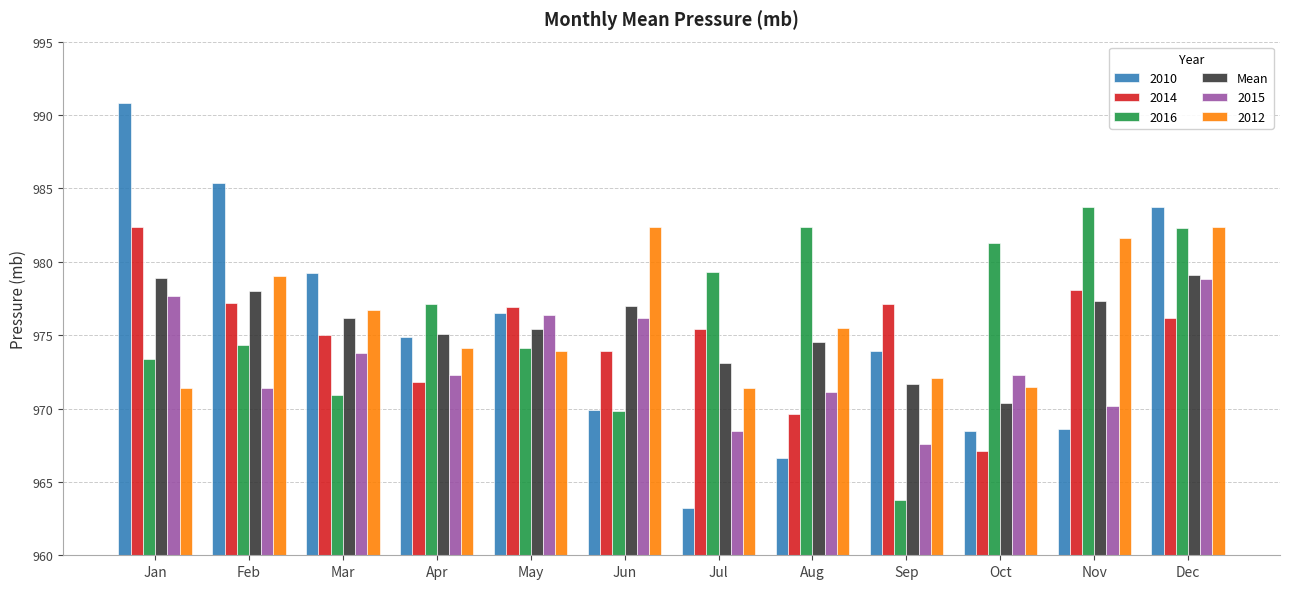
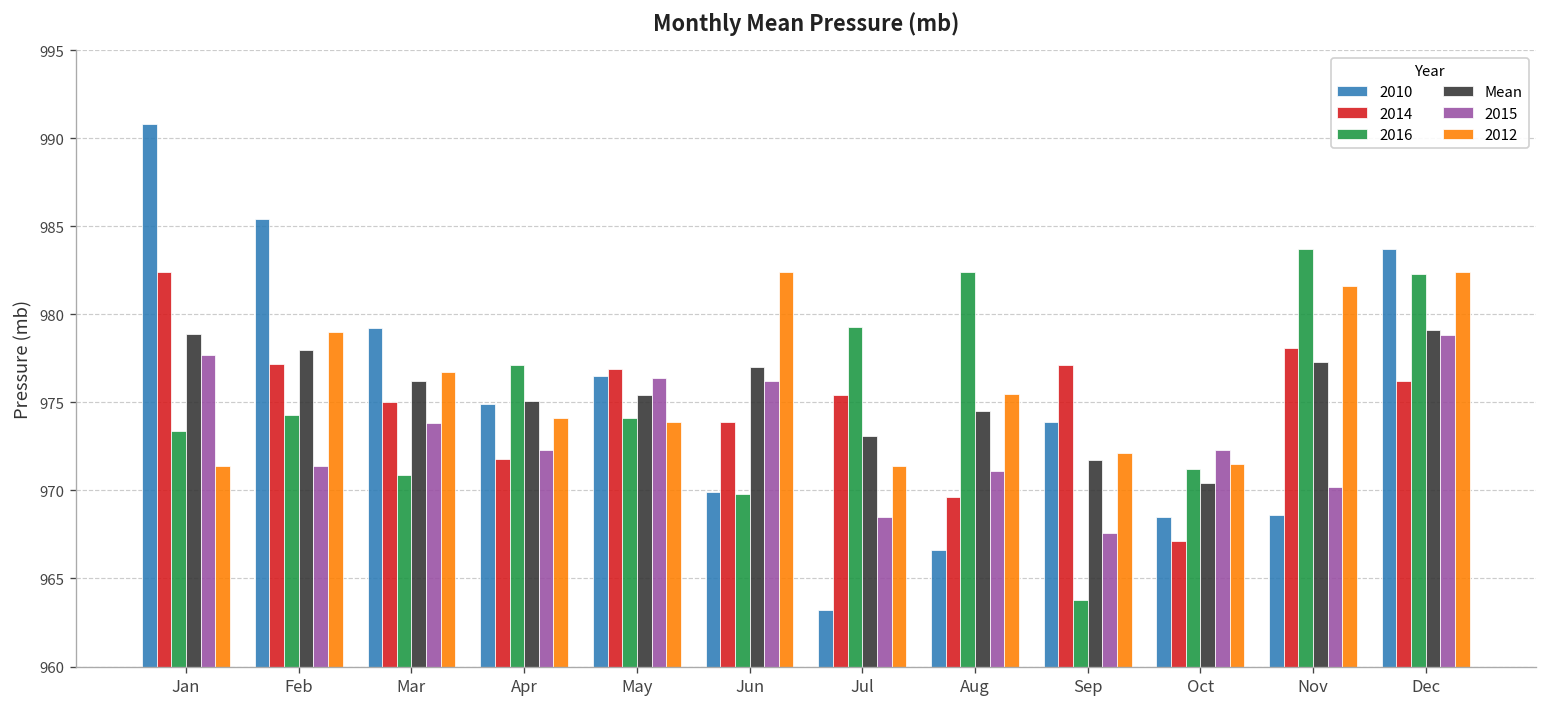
2016, Oct: 981.3 -> 971.2
